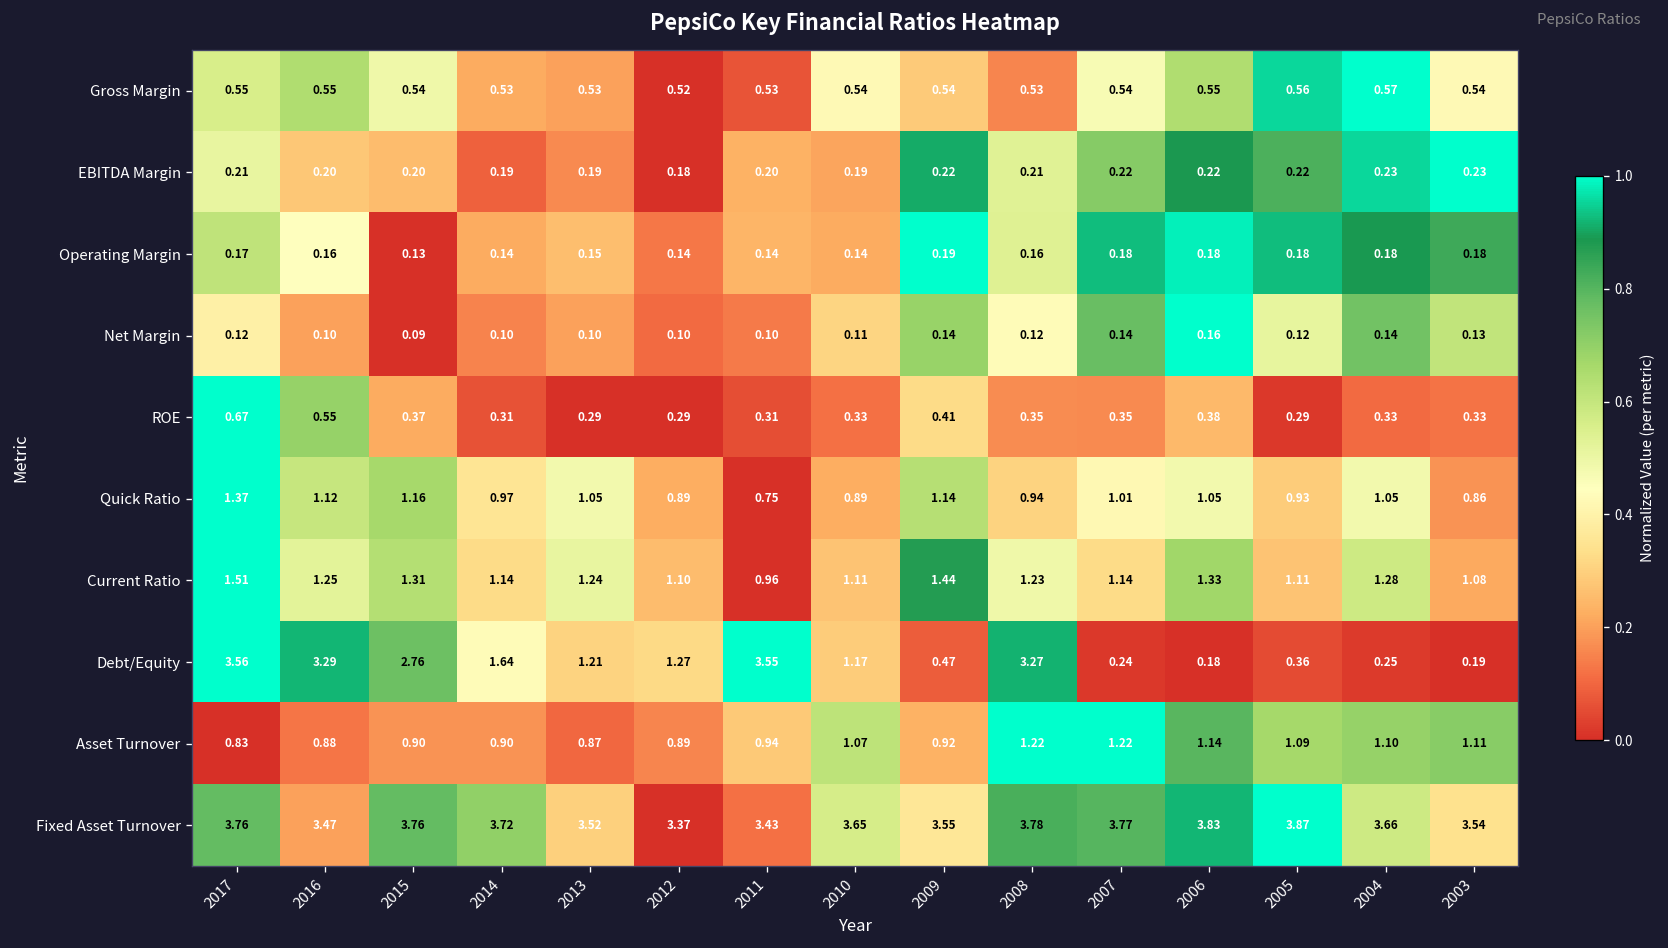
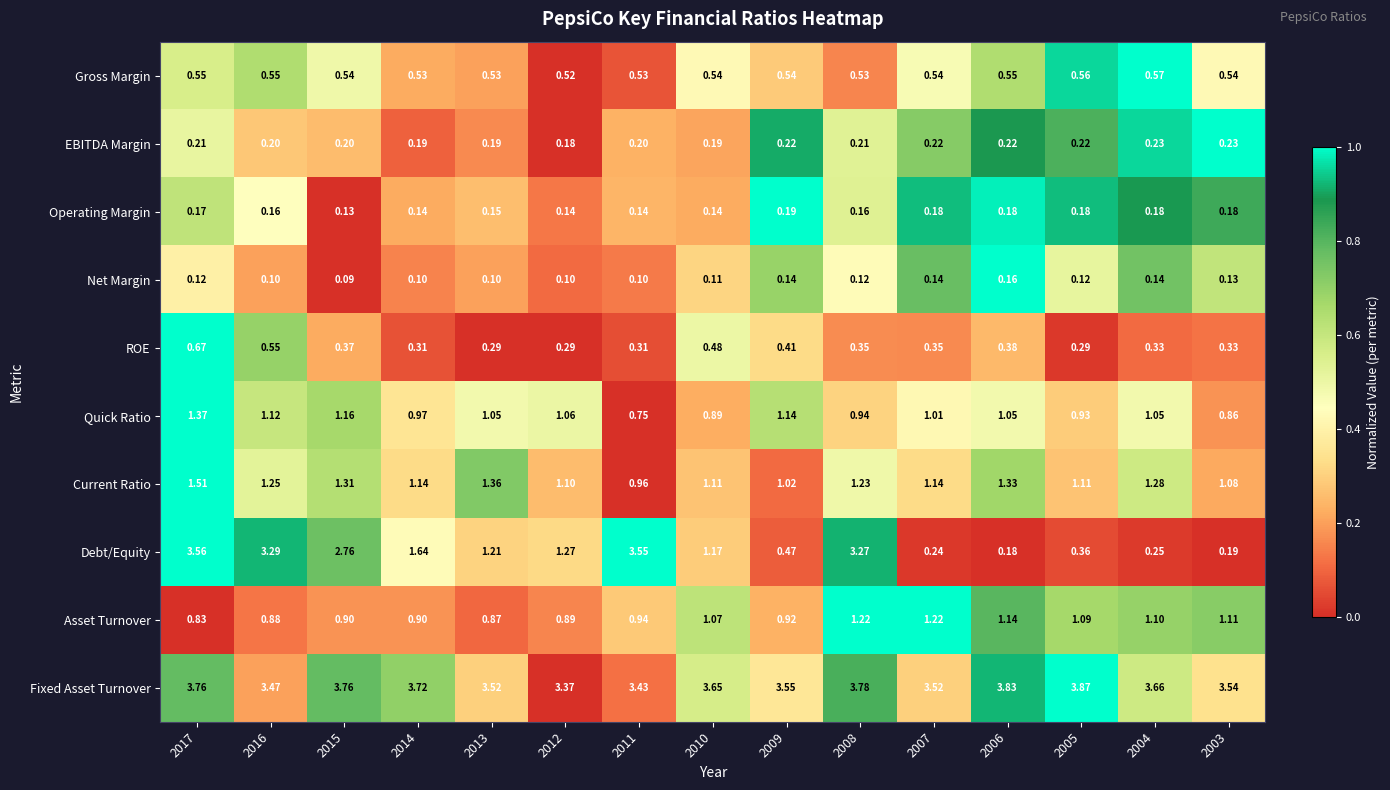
ROE, 2010: 0.33 -> 0.48
Quick Ratio, 2012: 0.89 -> 1.06
Current Ratio, 2013: 1.24 -> 1.36
Current Ratio, 2009: 1.44 -> 1.02
Fixed Asset Turnover, 2007: 3.77 -> 3.52
